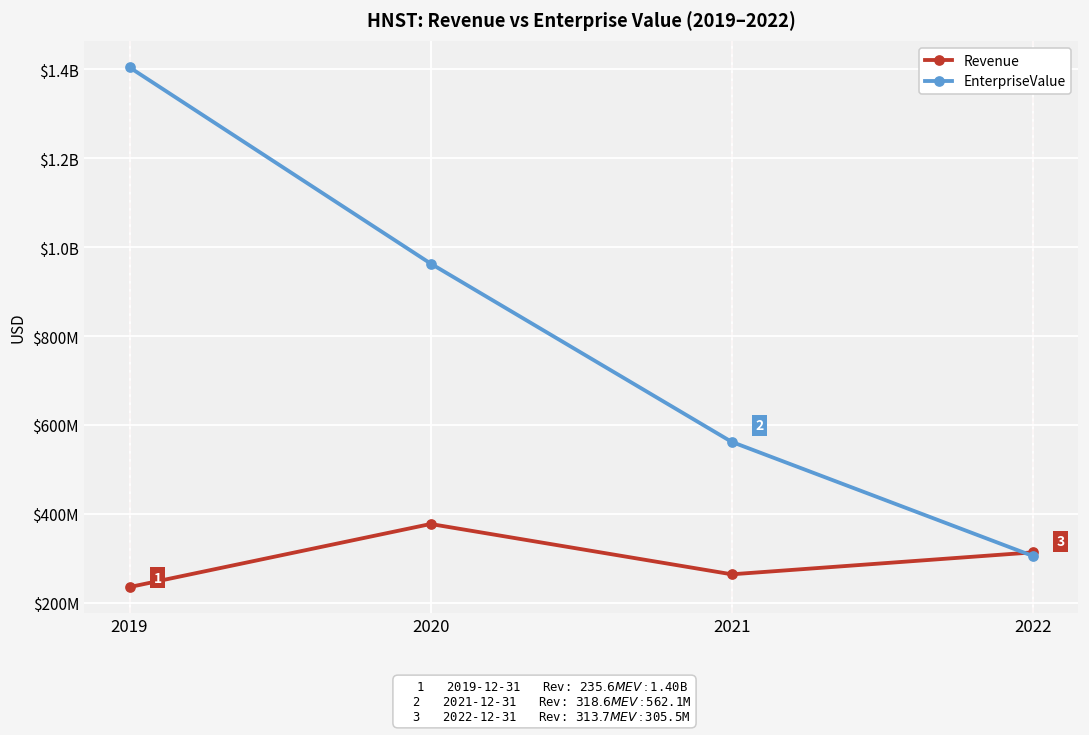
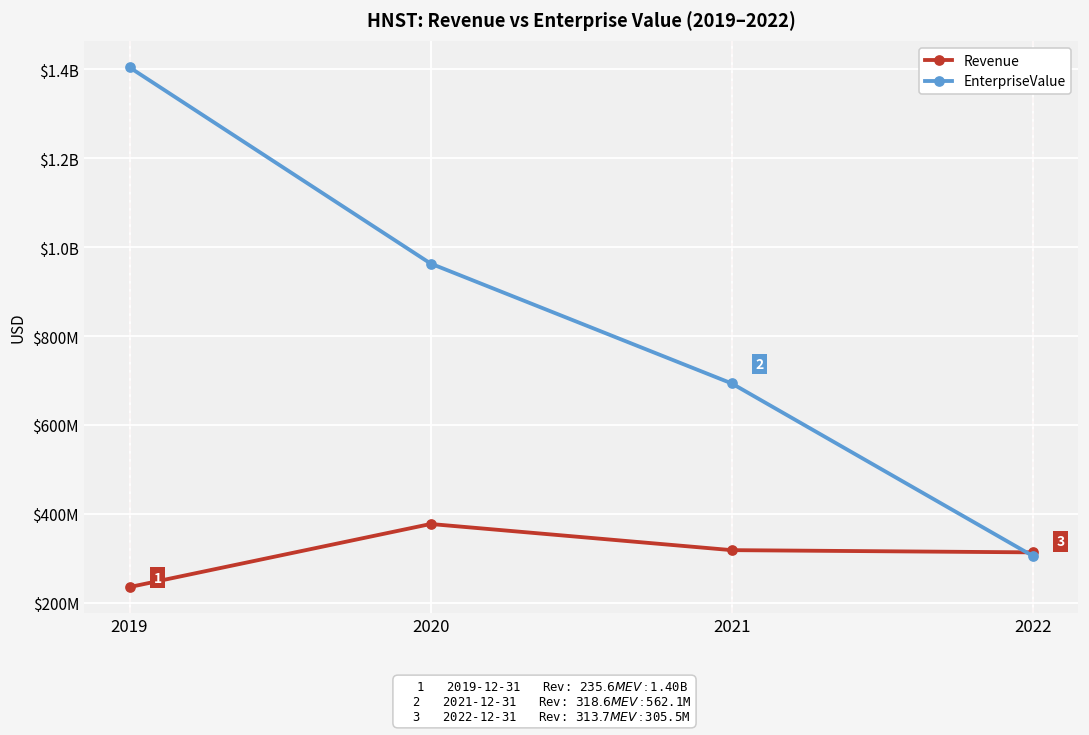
Revenue, 2021: $260000000 -> $320000000
EnterpriseValue, 2021: $560000000 -> $690000000
